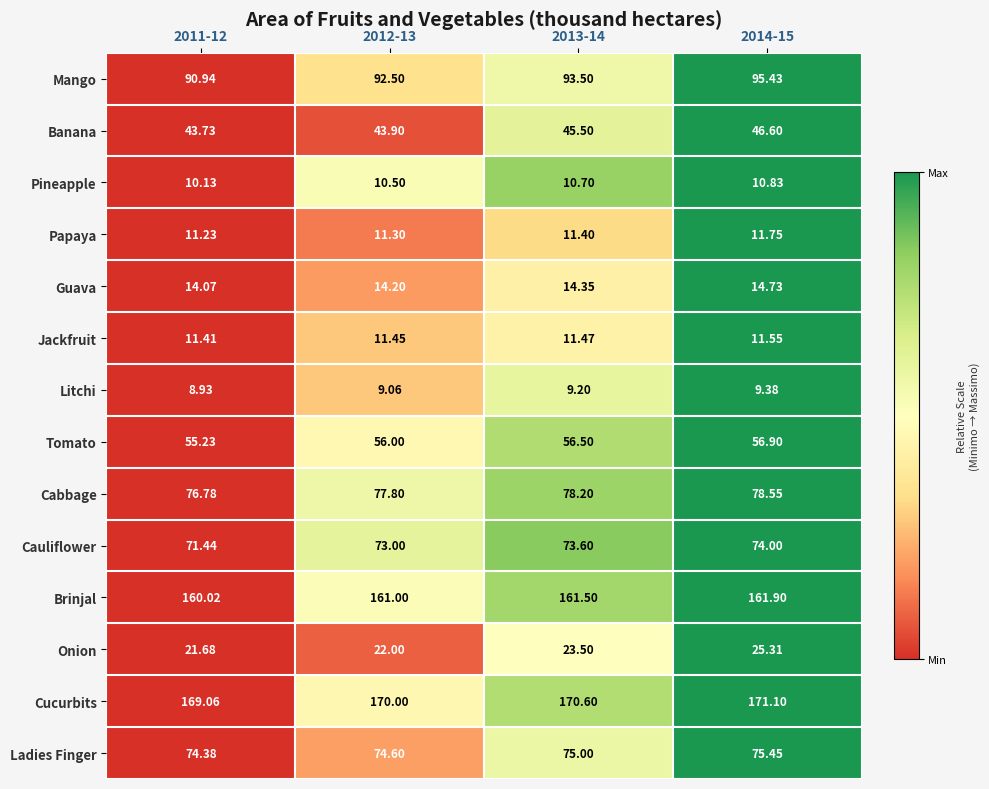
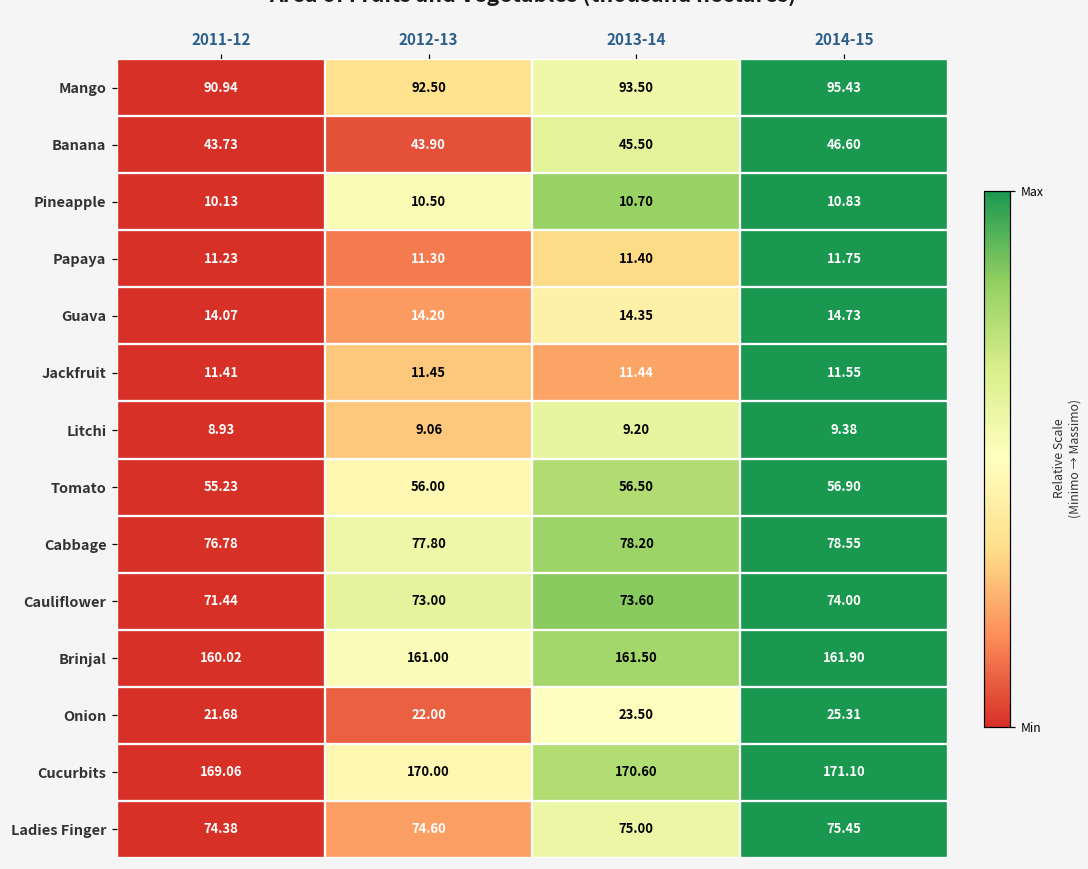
Jackfruit, 2013-14: 11.47 -> 11.44
